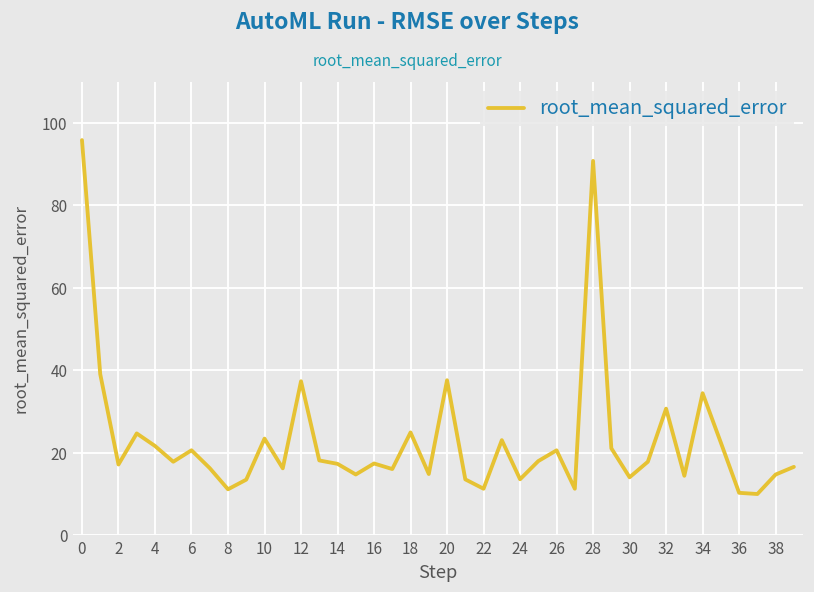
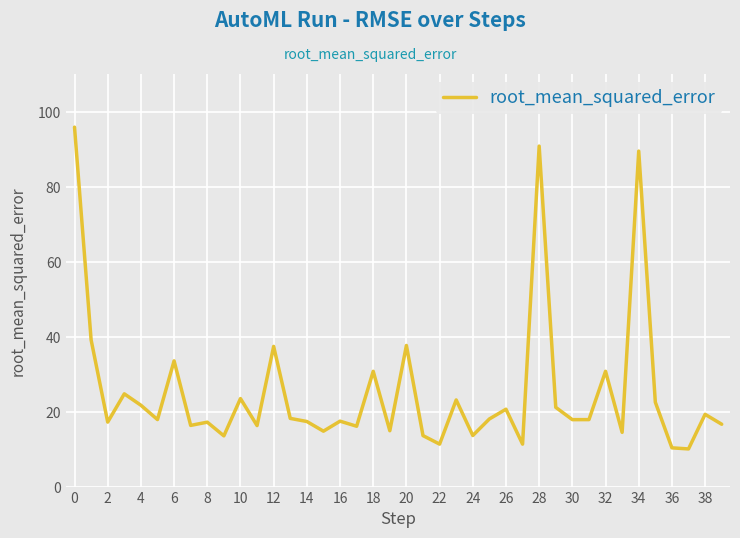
6: 21 -> 34
8: 11 -> 17
18: 25 -> 31
30: 14 -> 18
34: 34 -> 89
38: 15 -> 19
